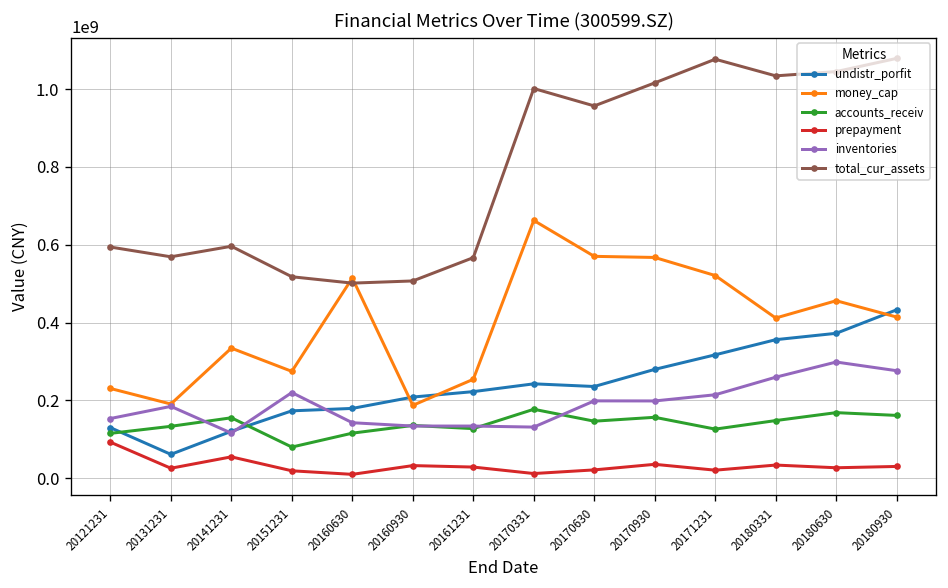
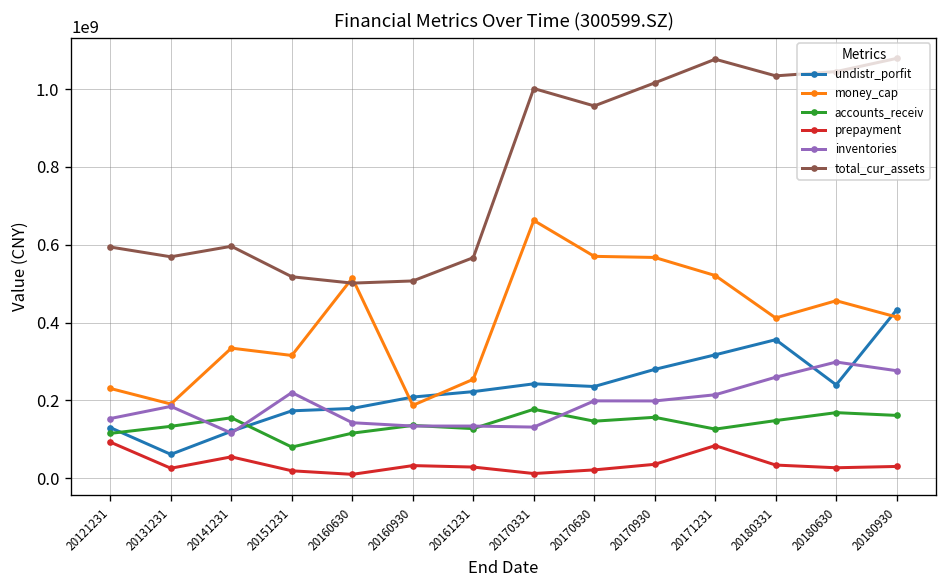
money_cap, 20151231: 270000000 -> 320000000
prepayment, 20171231: 20000000 -> 80000000
undistr_porfit, 20180630: 370000000 -> 240000000
